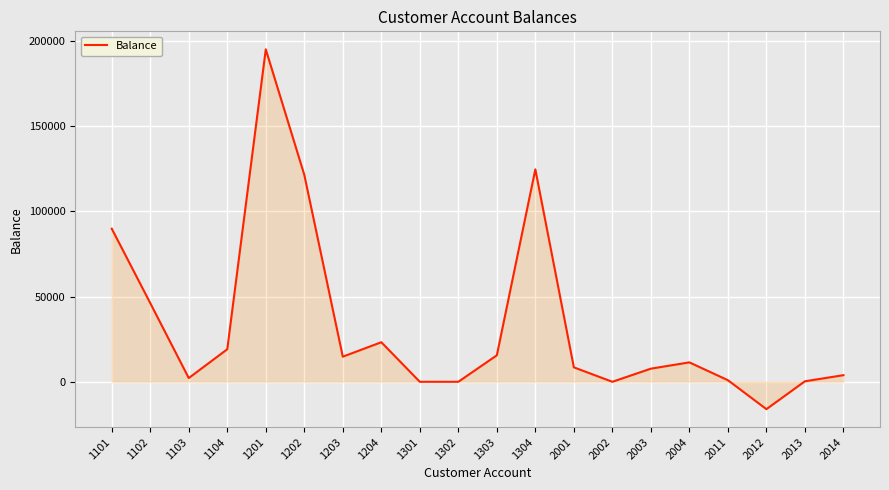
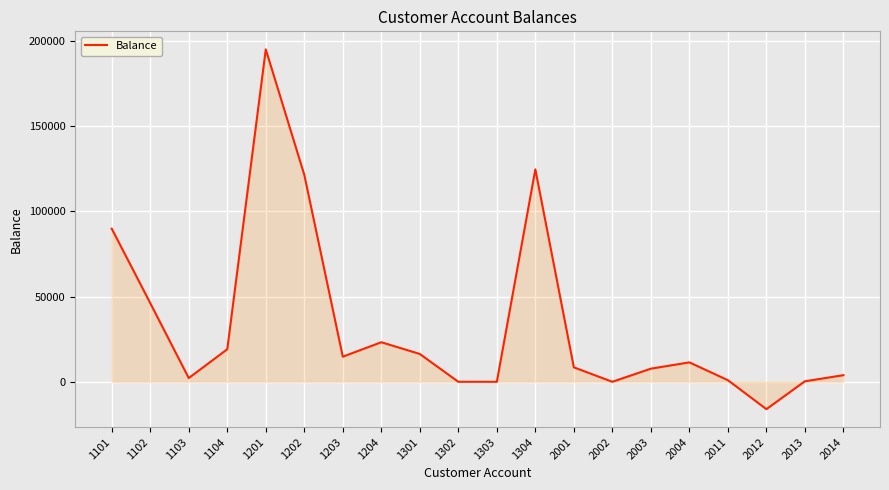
Balance, 1301: 0 -> 16000
Balance, 1303: 16000 -> 0
